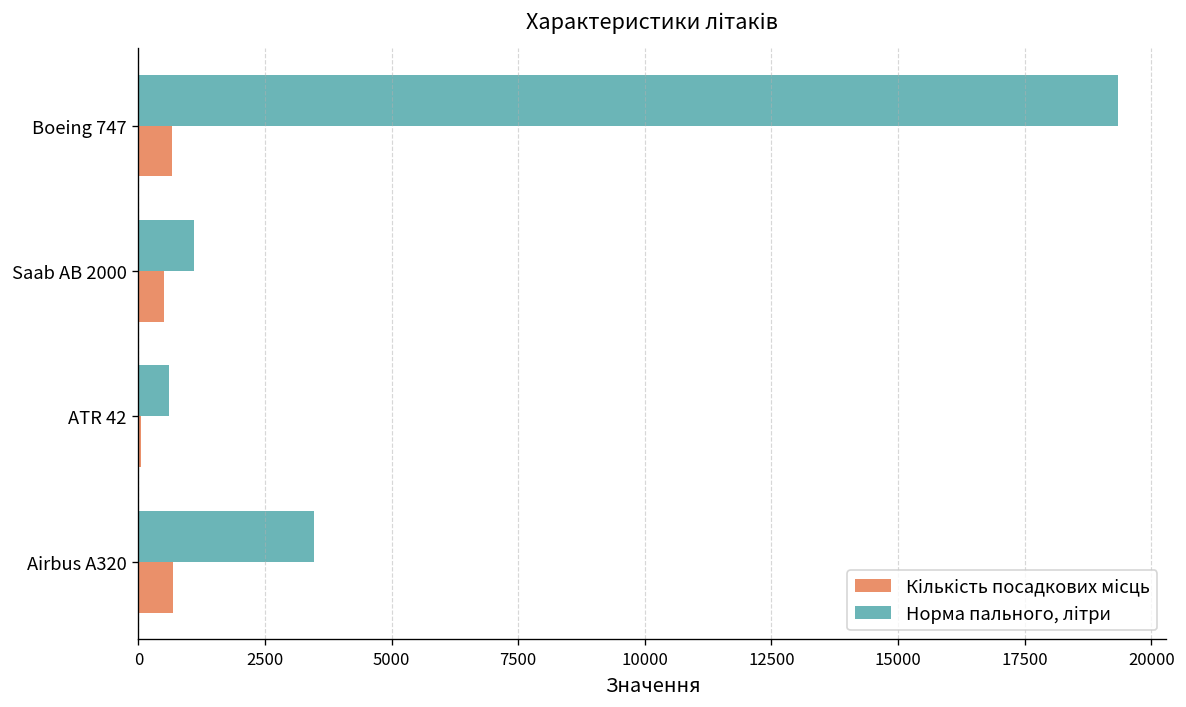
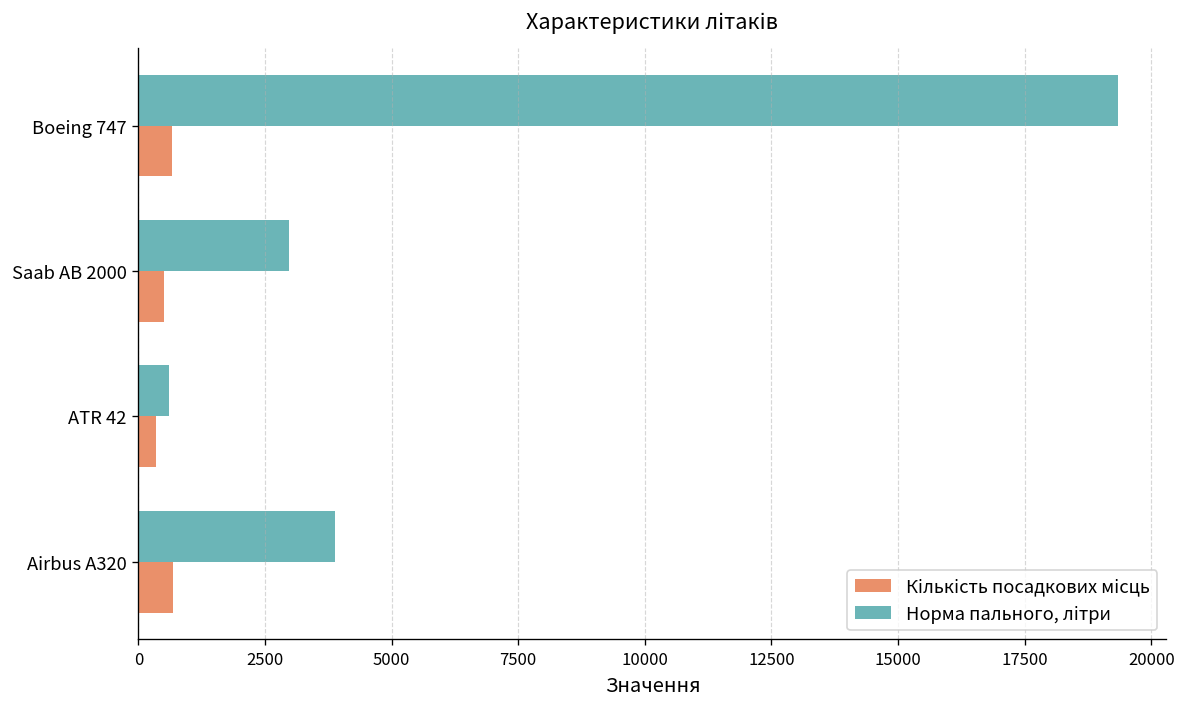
Норма пального, літри, Saab AB 2000: 1100 -> 3000
Кількість посадкових місць, ATR 42: 100 -> 400
Норма пального, літри, Airbus A320: 3500 -> 3900
